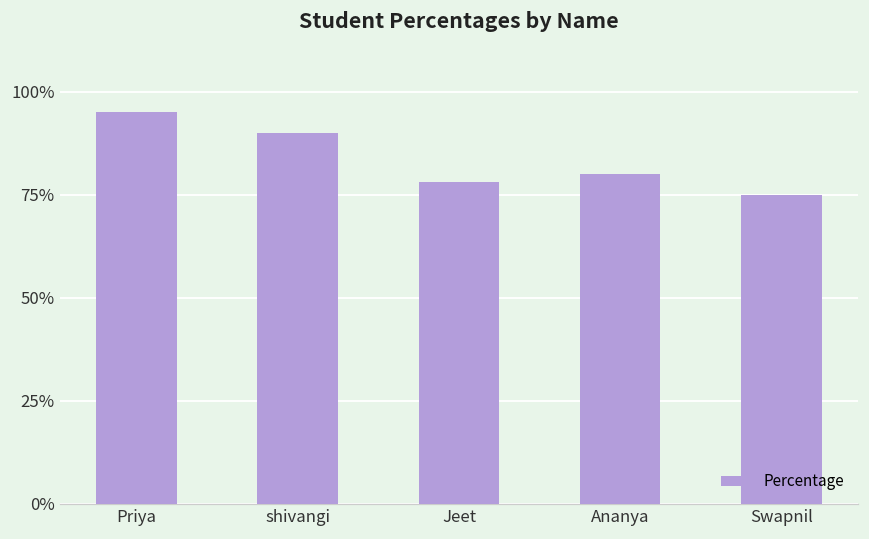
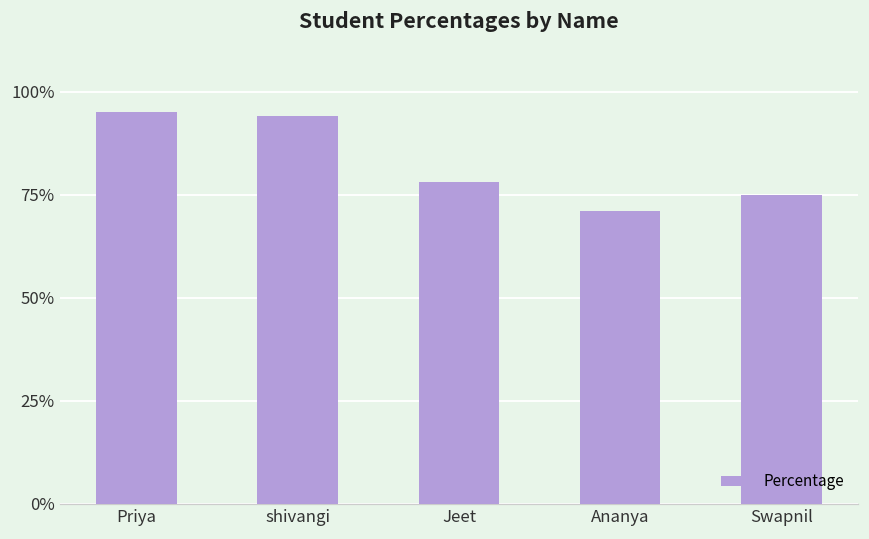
shivangi: 90% -> 94%
Ananya: 80% -> 71%
